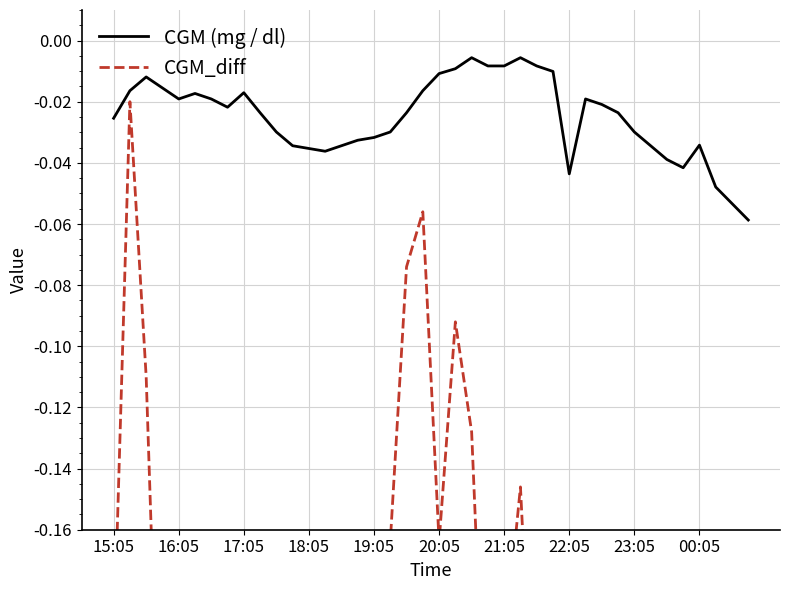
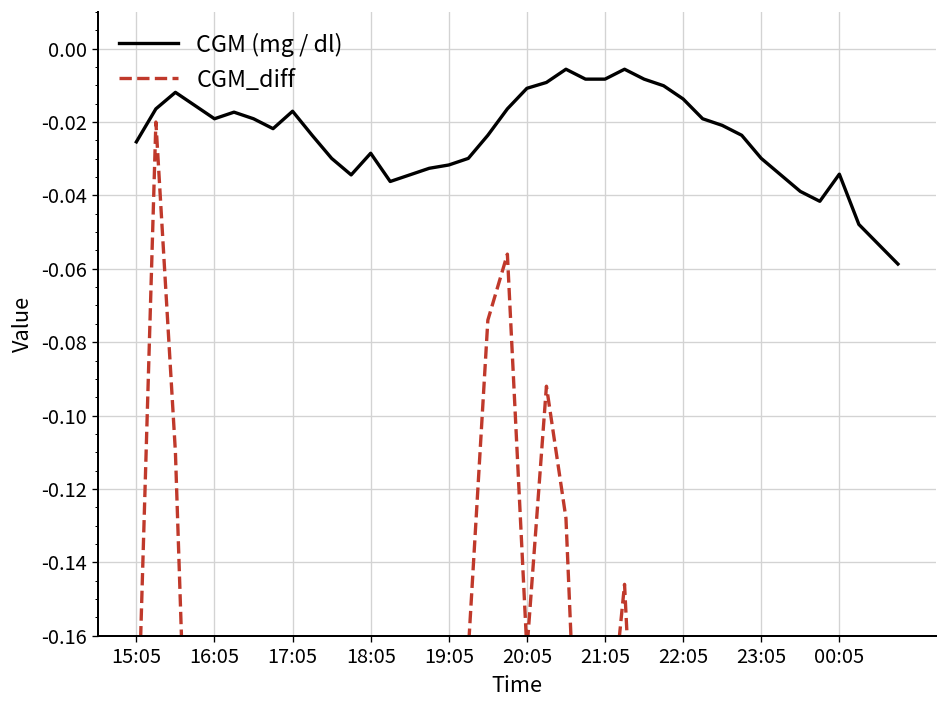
CGM (mg / dl), 18:05: -0.035 -> -0.029
CGM (mg / dl), 22:05: -0.044 -> -0.014
